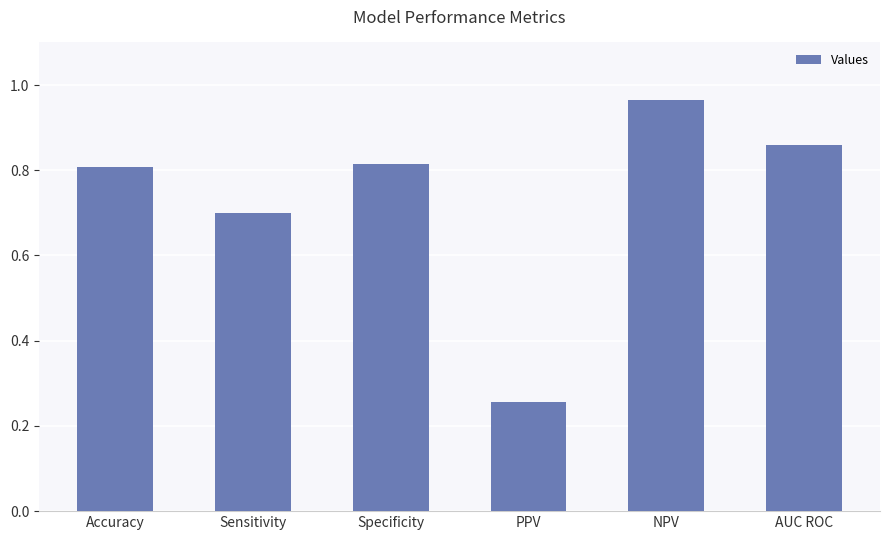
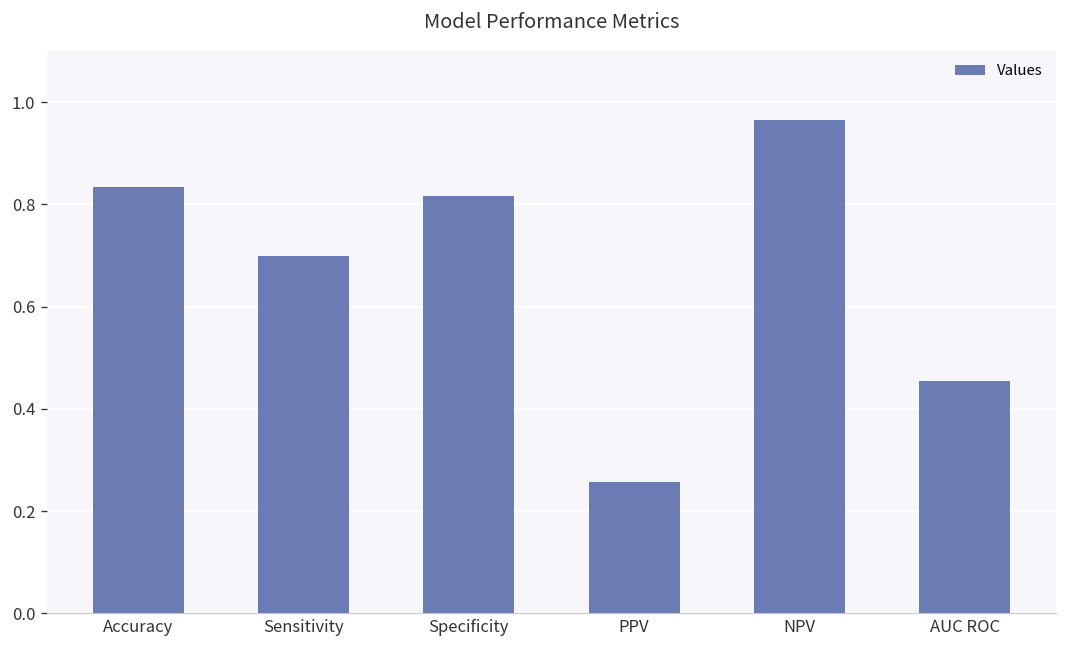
Accuracy: 0.81 -> 0.83
AUC ROC: 0.86 -> 0.45
